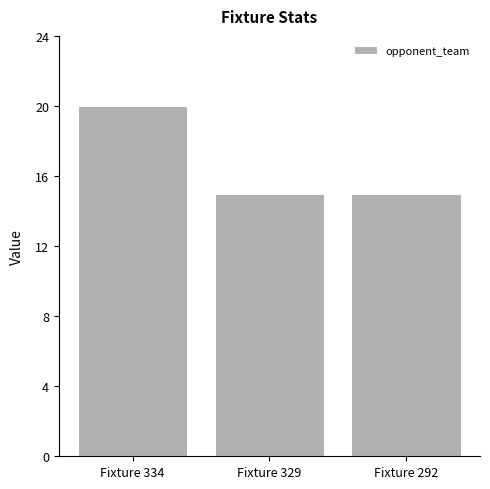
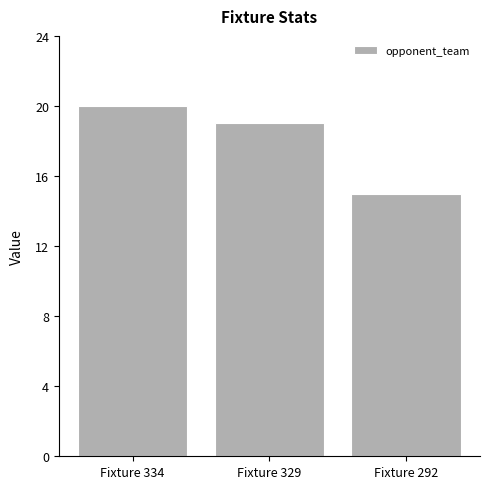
Fixture 329: 15 -> 19
